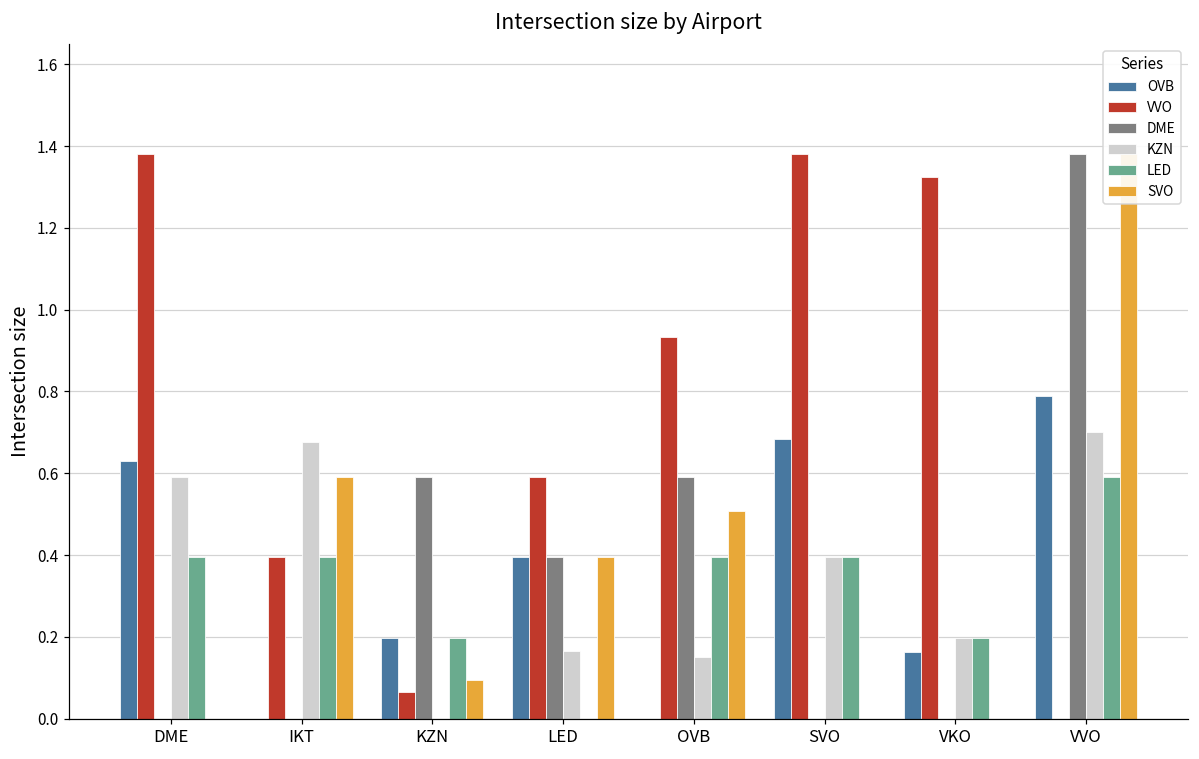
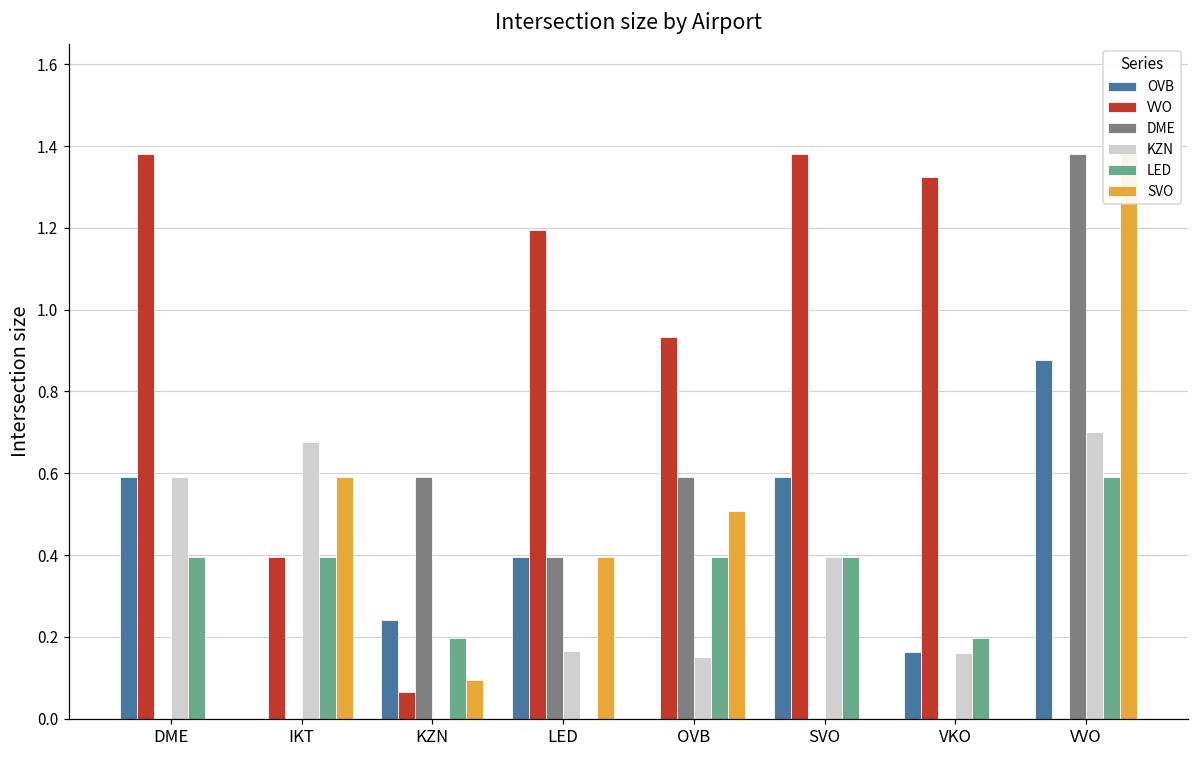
OVB, DME: 0.63 -> 0.59
OVB, KZN: 0.20 -> 0.24
VVO, LED: 0.59 -> 1.19
OVB, SVO: 0.68 -> 0.59
KZN, VKO: 0.20 -> 0.16
OVB, VVO: 0.79 -> 0.88
